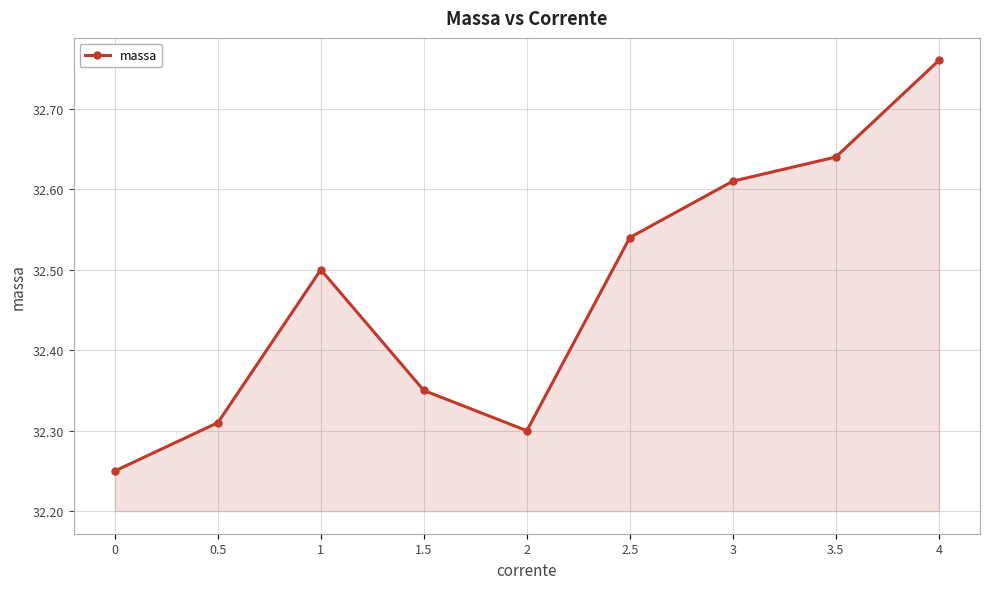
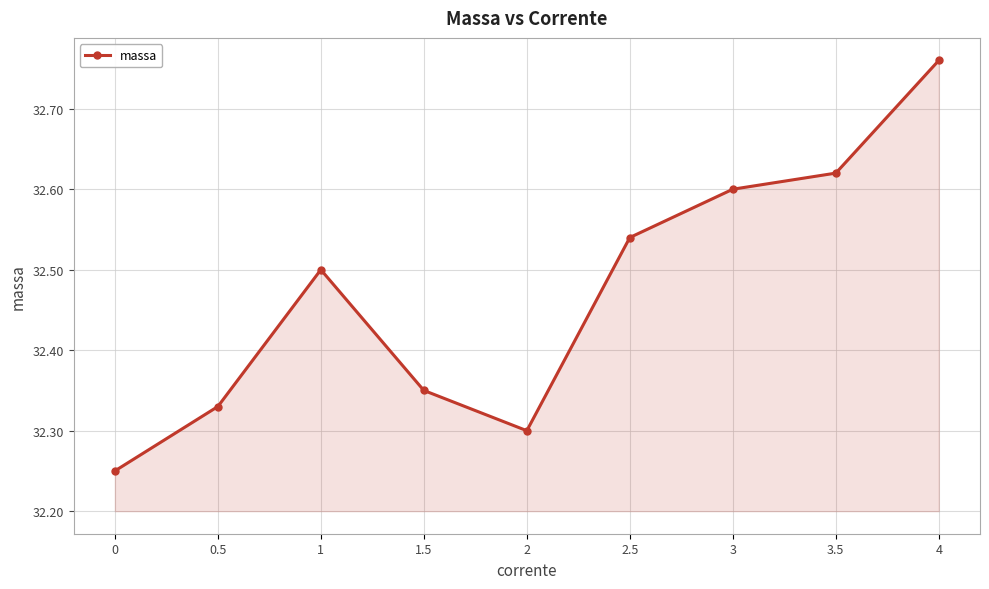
0.5: 32.31 -> 32.33
3: 32.61 -> 32.60
3.5: 32.64 -> 32.62
